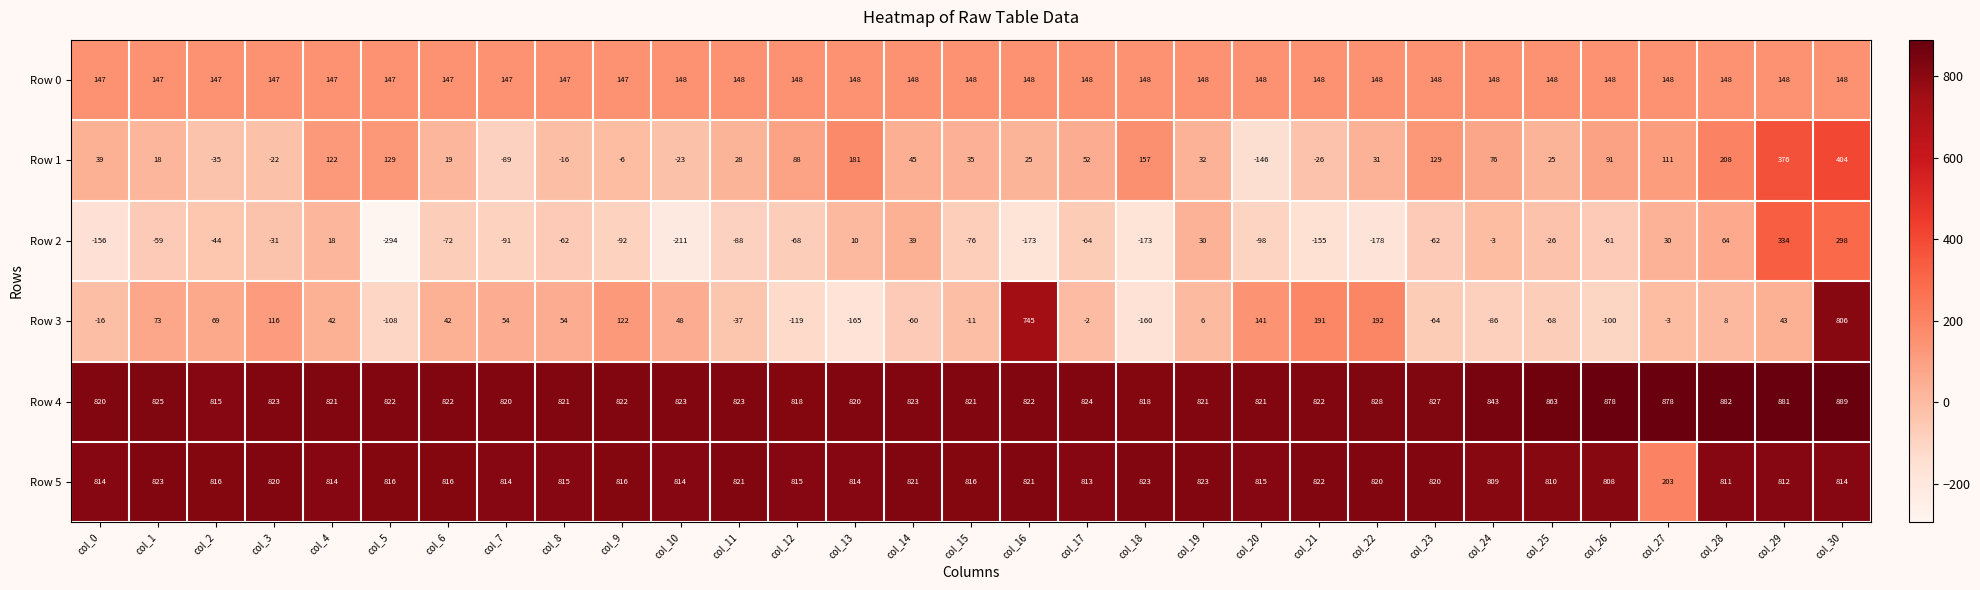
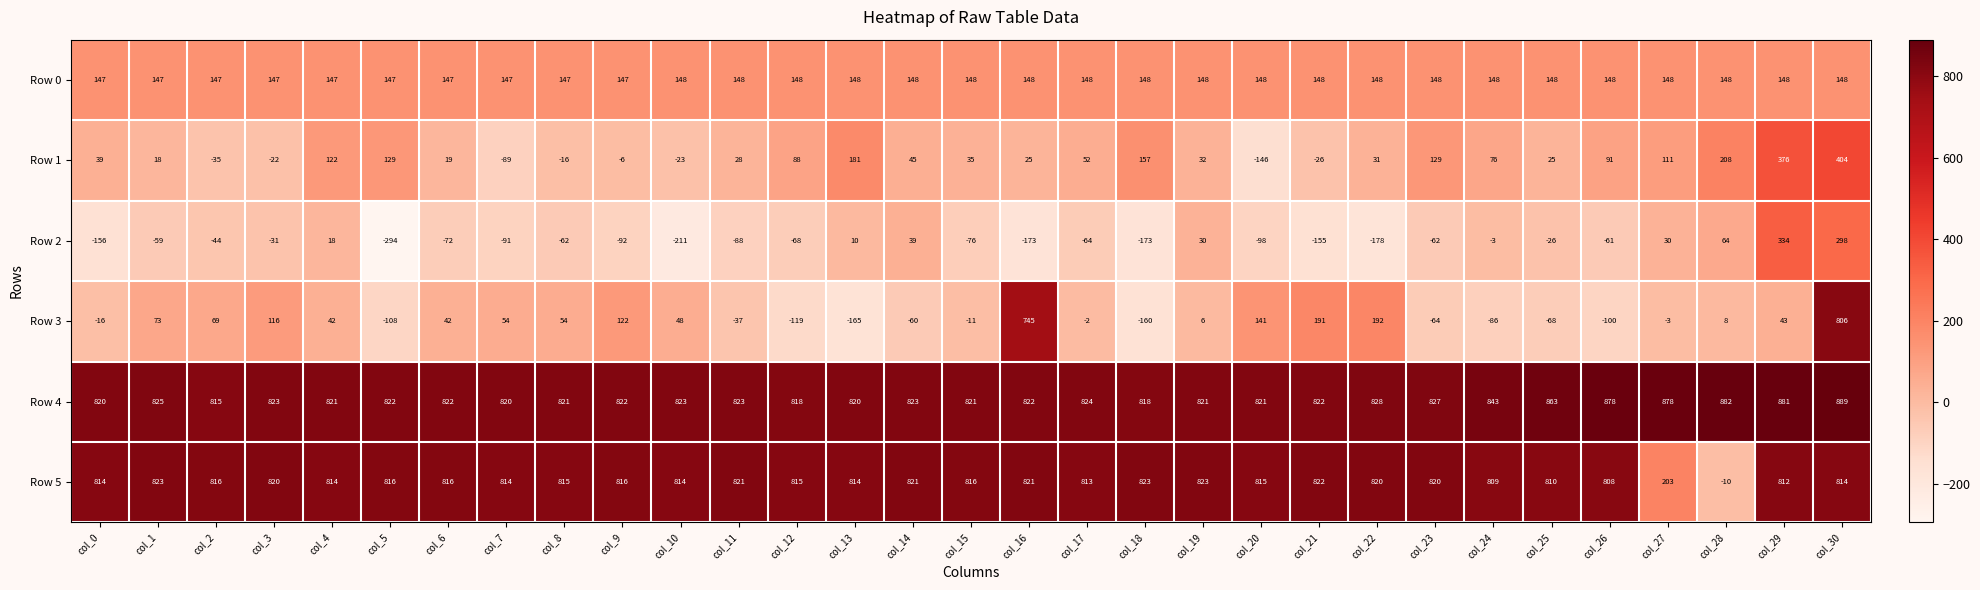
Row 5, col_28: 811 -> -10
